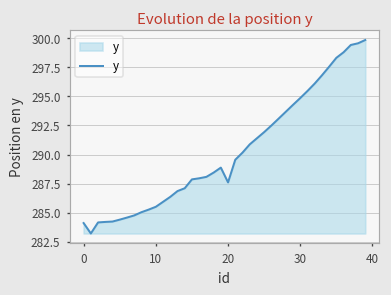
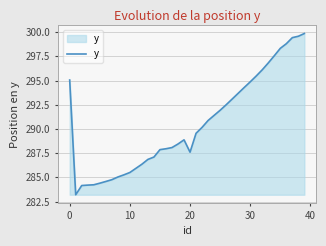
0: 284 -> 295
